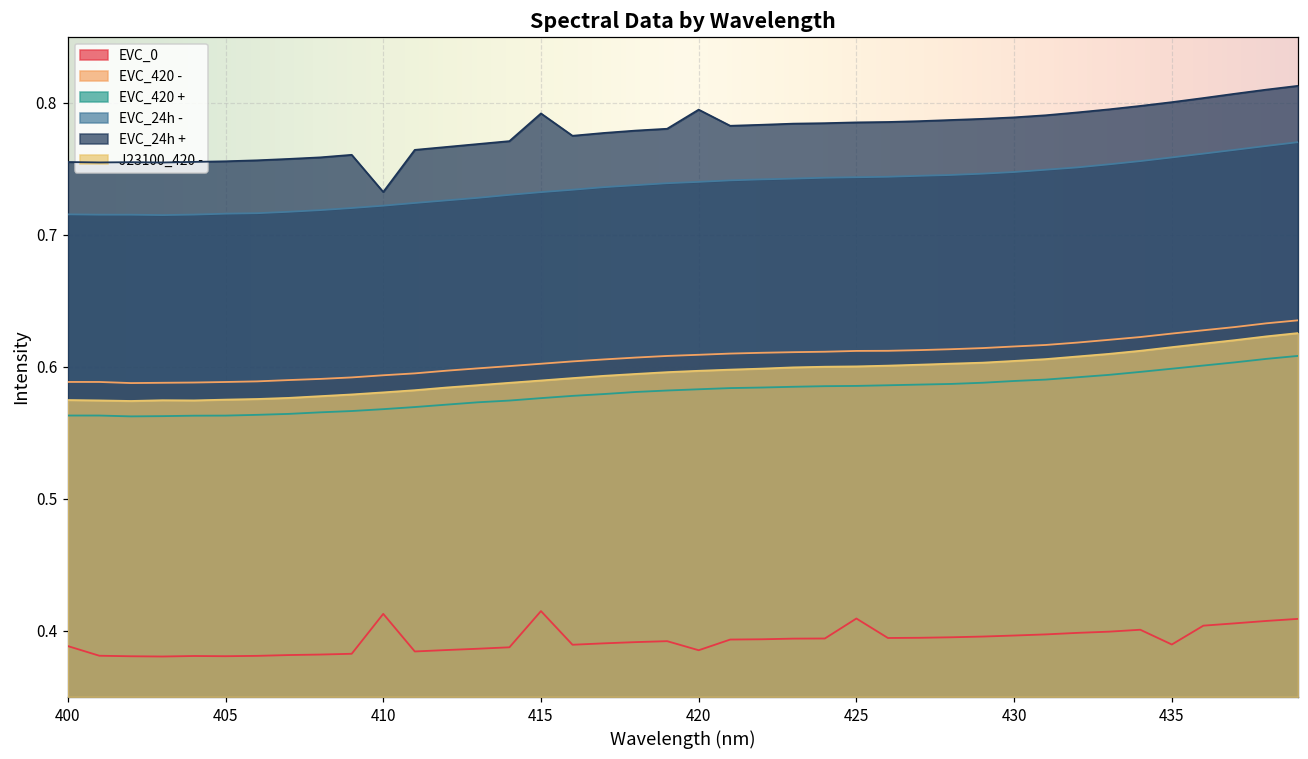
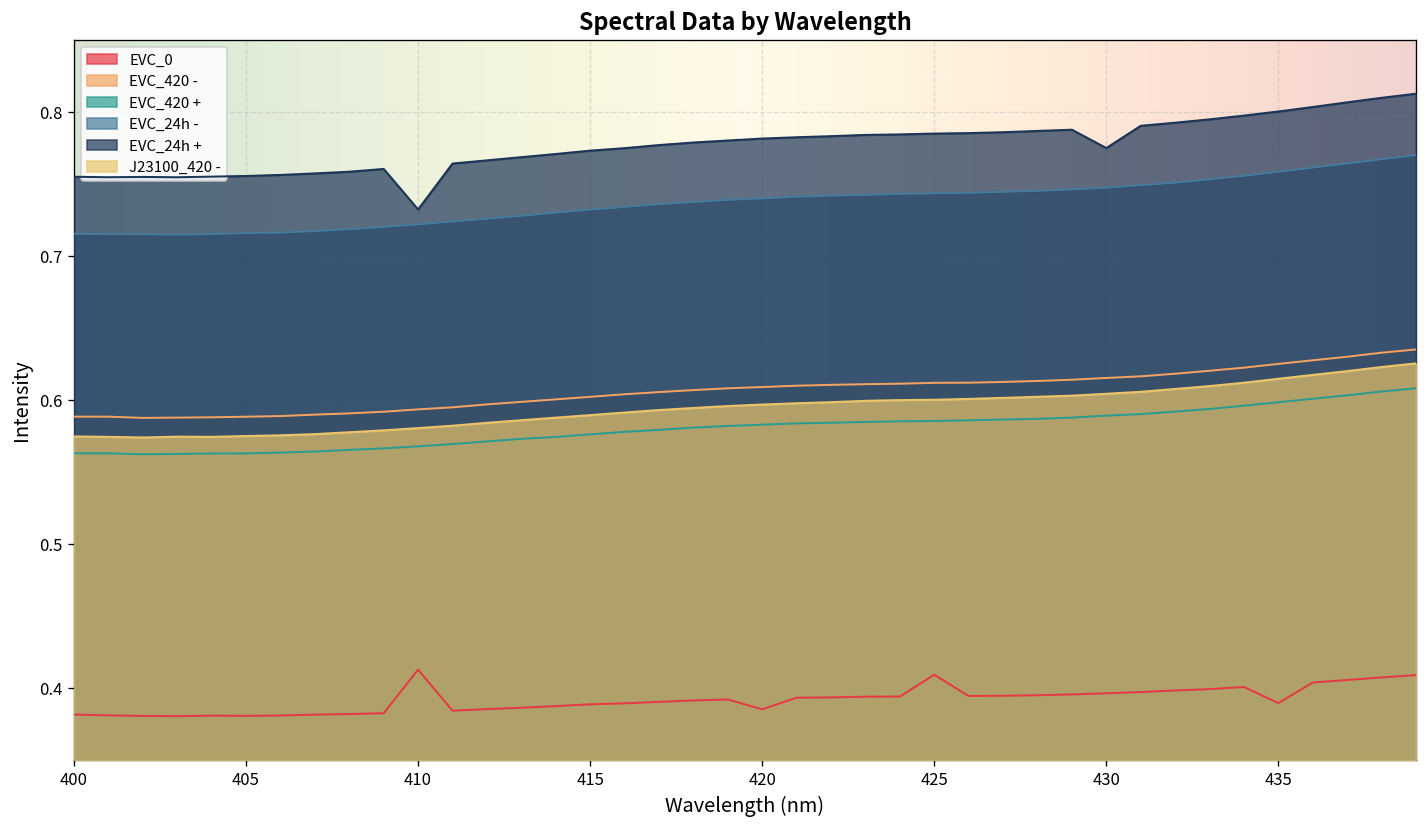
EVC_0, 400: 0.388 -> 0.382
EVC_0, 415: 0.415 -> 0.389
EVC_24h +, 415: 0.792 -> 0.773
EVC_24h +, 420: 0.795 -> 0.782
EVC_24h +, 430: 0.789 -> 0.775
